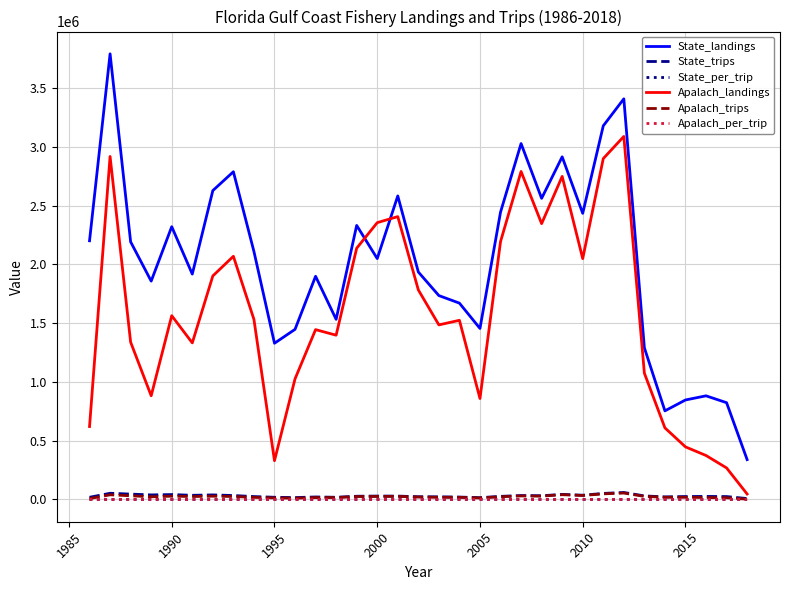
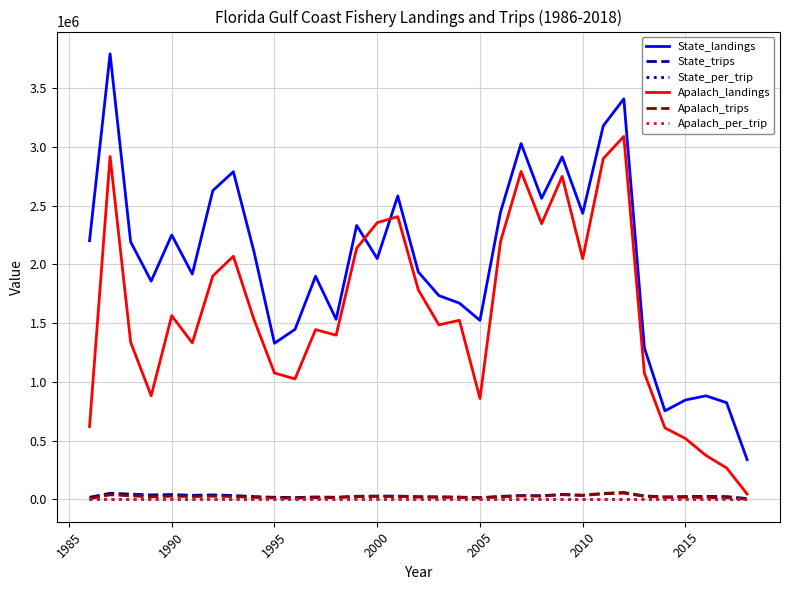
State_landings, 1990: 2320000 -> 2250000
Apalach_landings, 1995: 330000 -> 1080000
State_landings, 2005: 1460000 -> 1520000
Apalach_landings, 2015: 450000 -> 520000
